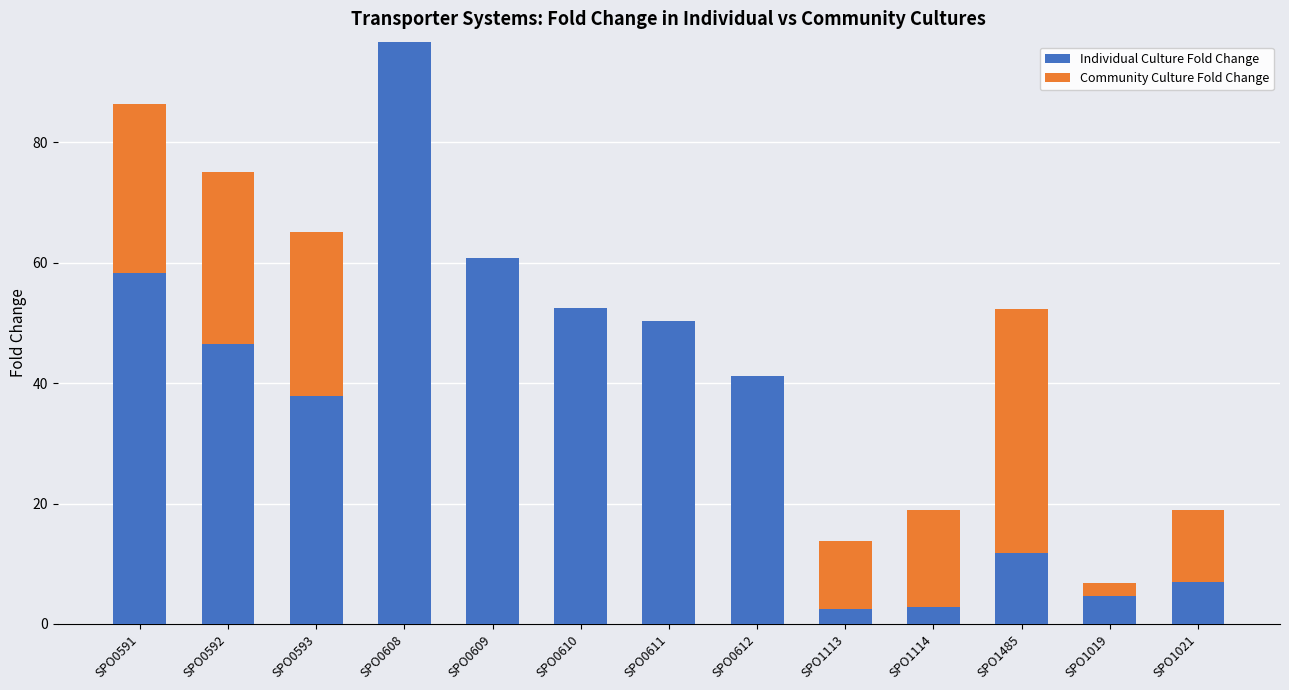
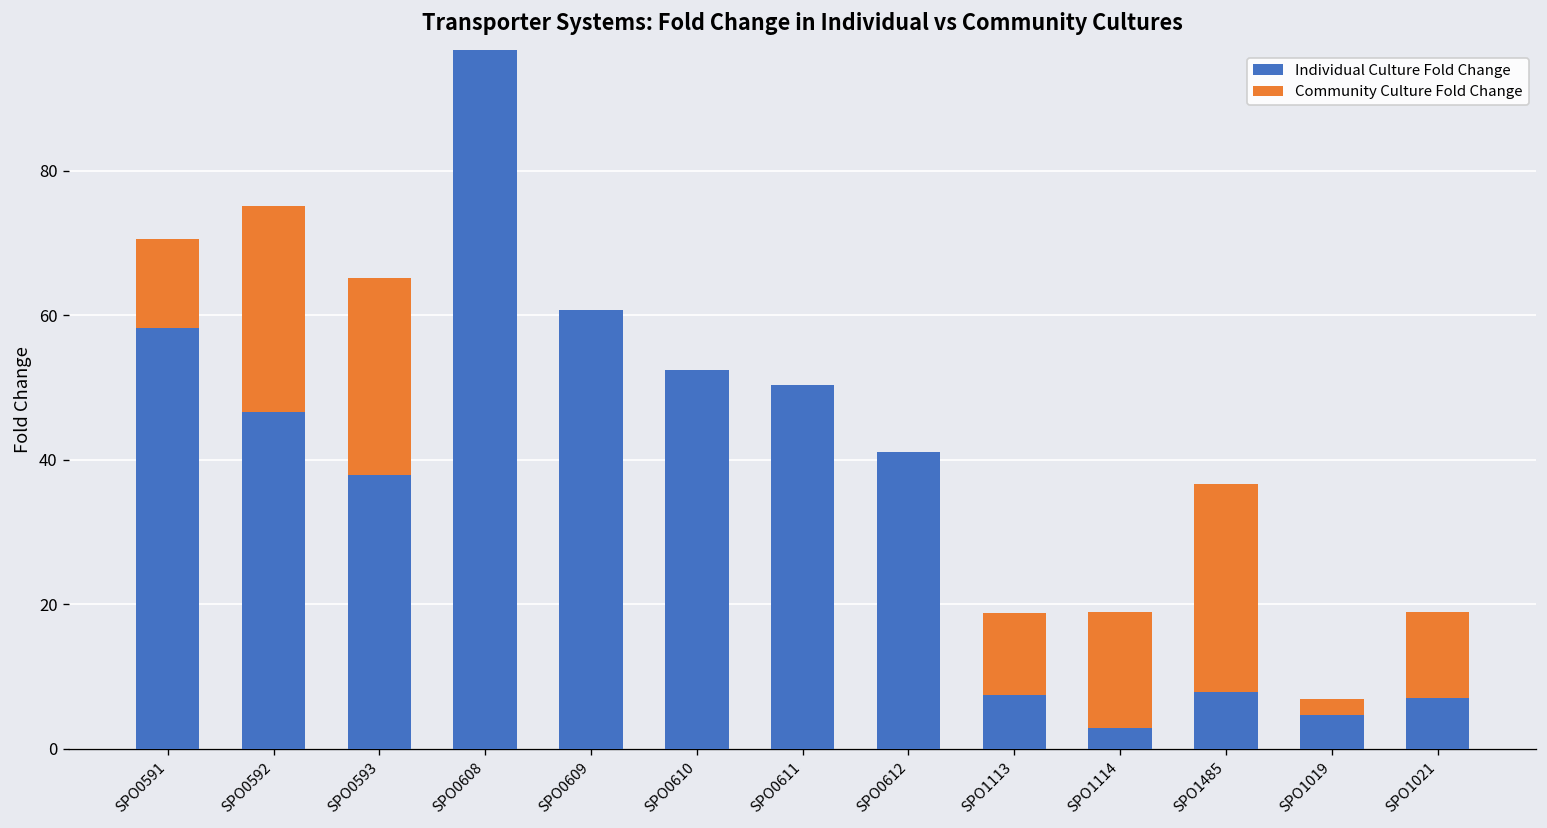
Community Culture Fold Change, SPO0591: 28 -> 12
Individual Culture Fold Change, SPO1113: 2 -> 7
Individual Culture Fold Change, SPO1485: 12 -> 8
Community Culture Fold Change, SPO1485: 41 -> 29
